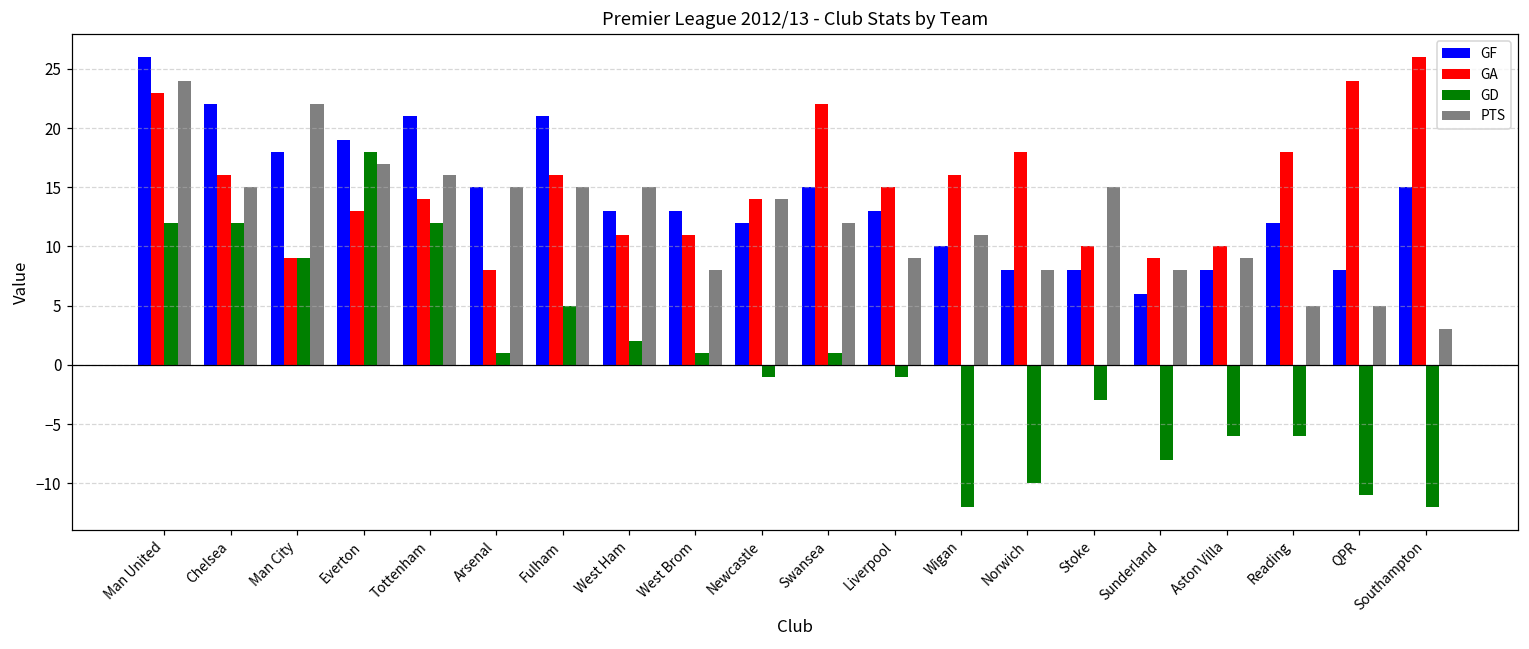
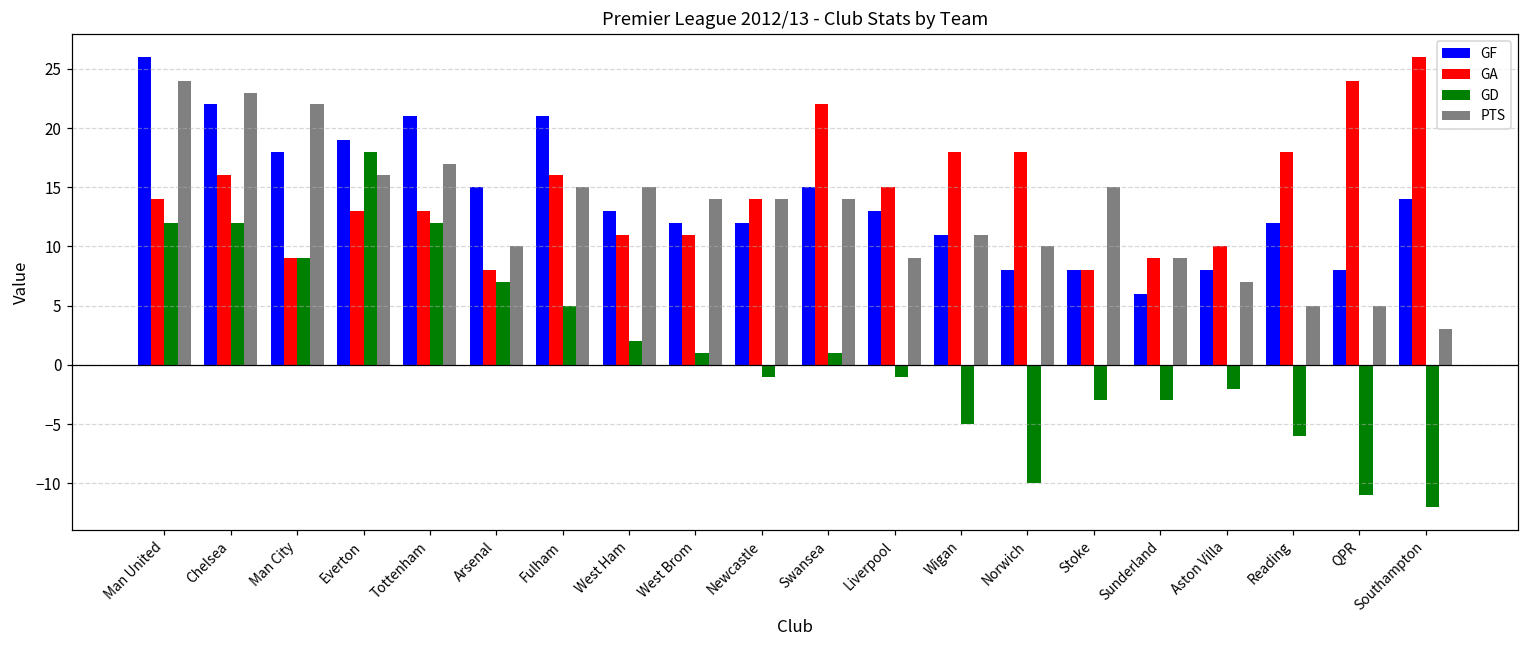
GA, Man United: 23 -> 14
PTS, Chelsea: 15 -> 23
PTS, Everton: 17 -> 16
GA, Tottenham: 14 -> 13
PTS, Tottenham: 16 -> 17
GD, Arsenal: 1 -> 7
PTS, Arsenal: 15 -> 10
GF, West Brom: 13 -> 12
PTS, West Brom: 8 -> 14
PTS, Swansea: 12 -> 14
GF, Wigan: 10 -> 11
GA, Wigan: 16 -> 18
GD, Wigan: -12 -> -5
PTS, Norwich: 8 -> 10
GA, Stoke: 10 -> 8
GD, Sunderland: -8 -> -3
PTS, Sunderland: 8 -> 9
GD, Aston Villa: -6 -> -2
PTS, Aston Villa: 9 -> 7
GF, Southampton: 15 -> 14
